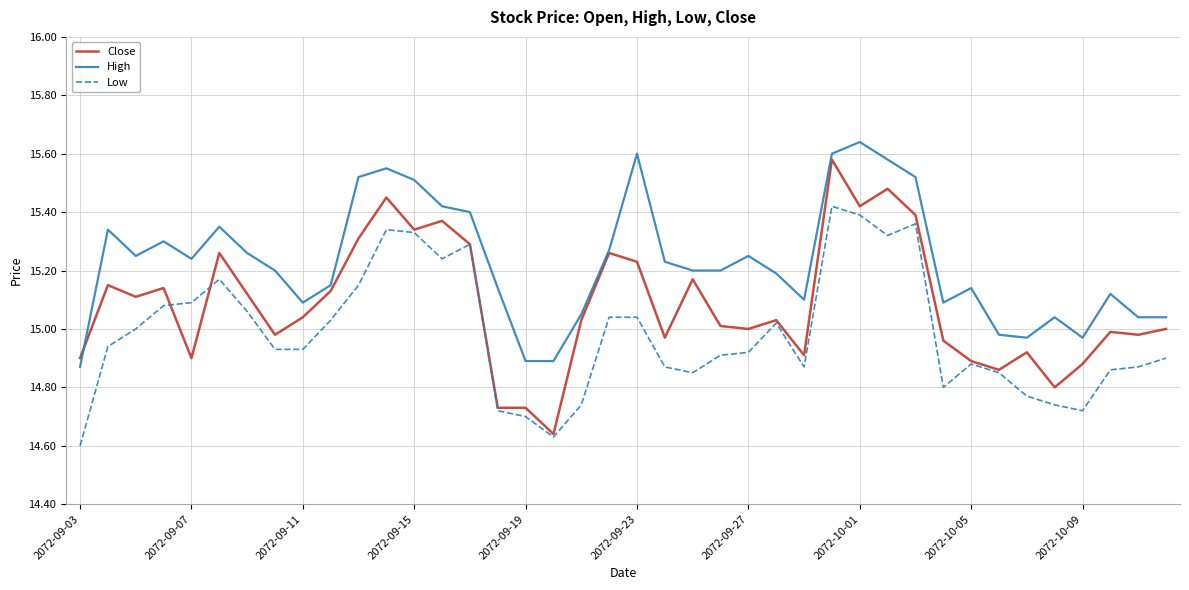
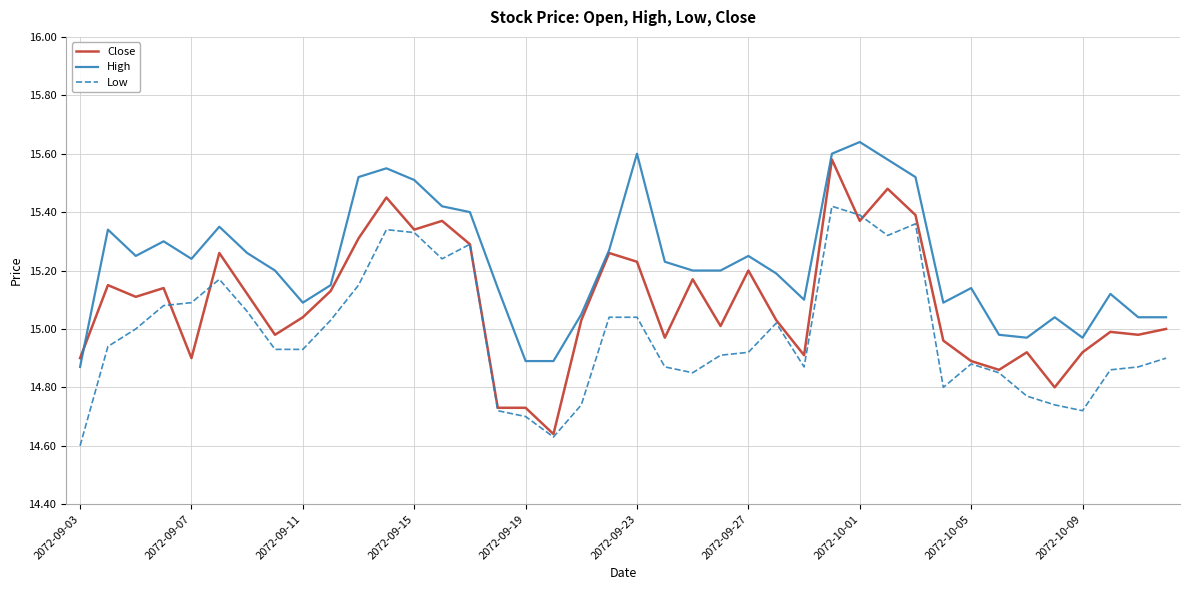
Close, 2072-09-27: 15.0 -> 15.2
Close, 2072-10-01: 15.42 -> 15.37
Close, 2072-10-09: 14.88 -> 14.92
